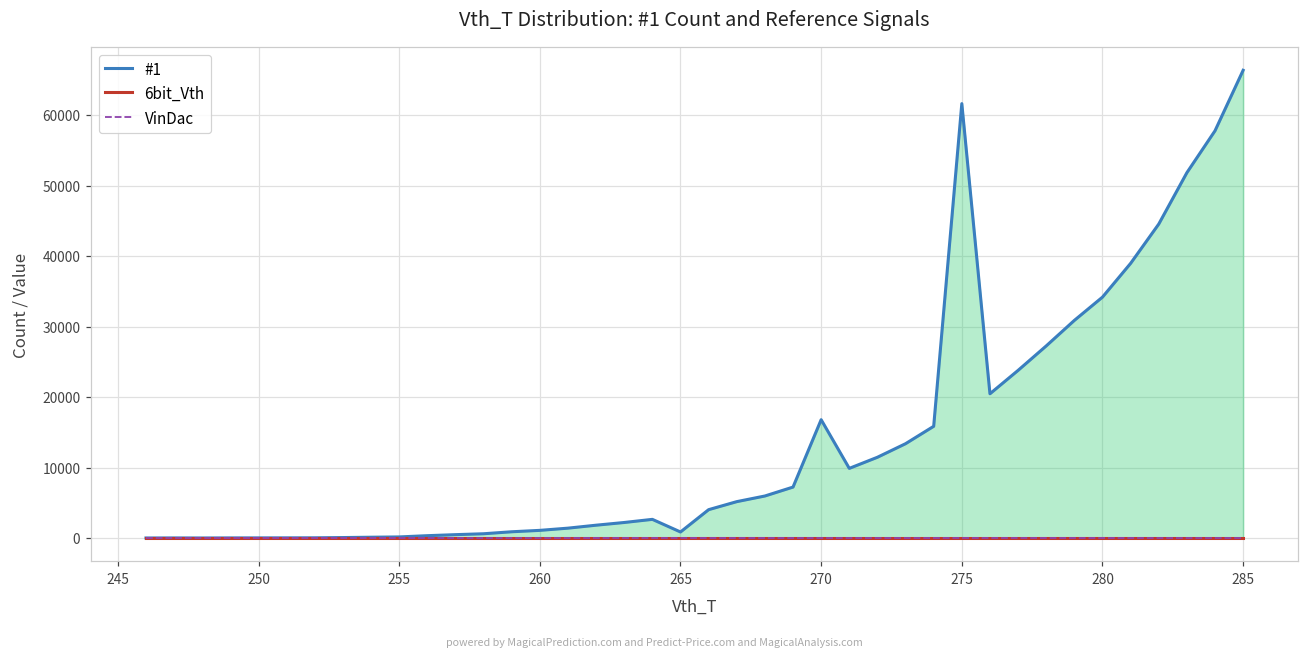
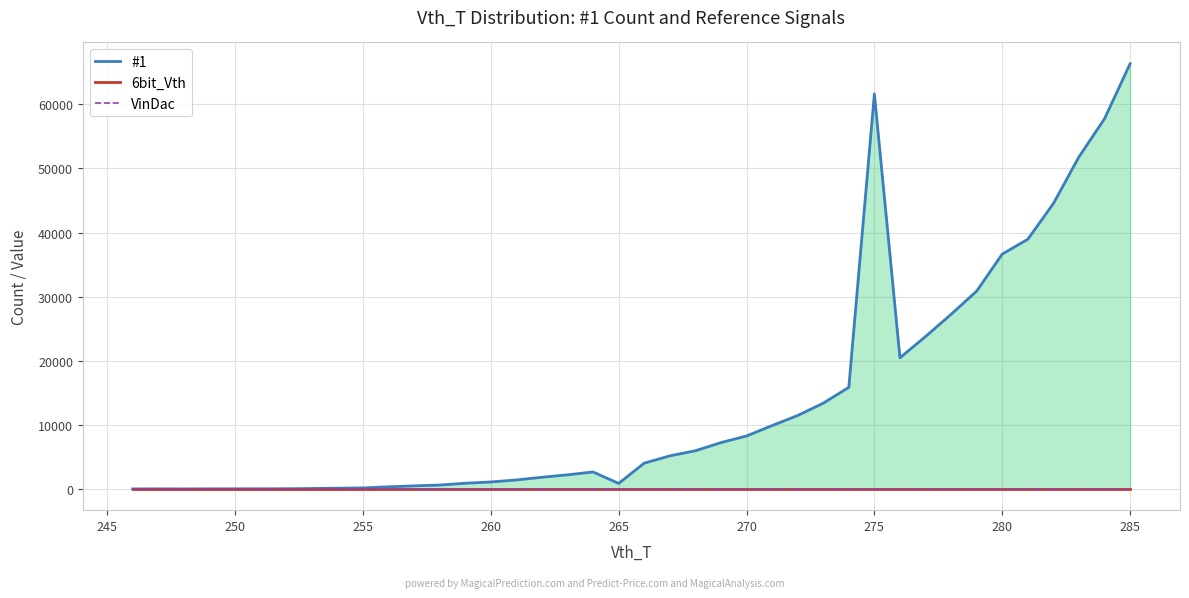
#1, 270: 17000 -> 8000
#1, 280: 34000 -> 37000
